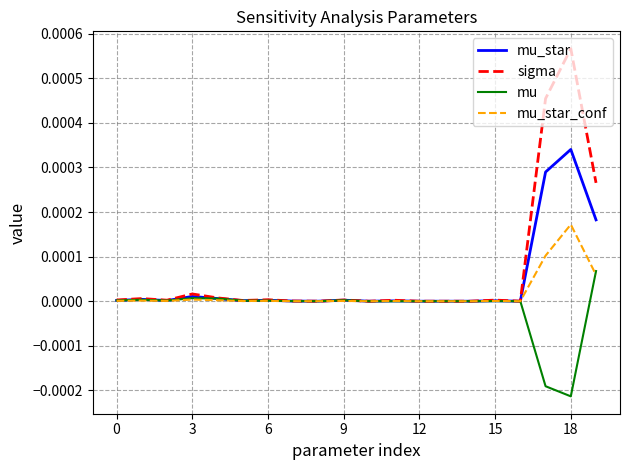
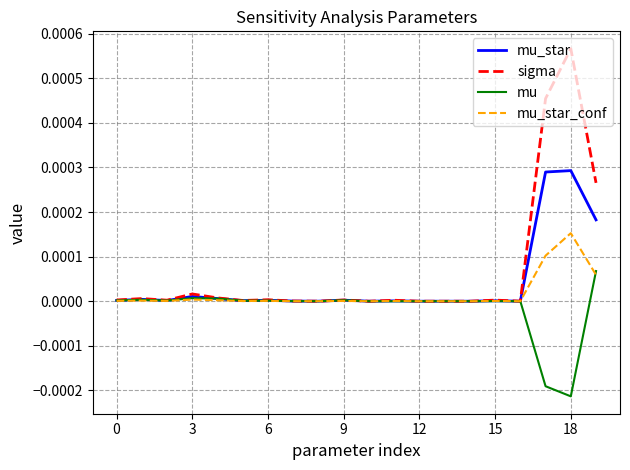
mu_star, 18: 0.00034 -> 0.00029
mu_star_conf, 18: 0.00017 -> 0.00015
